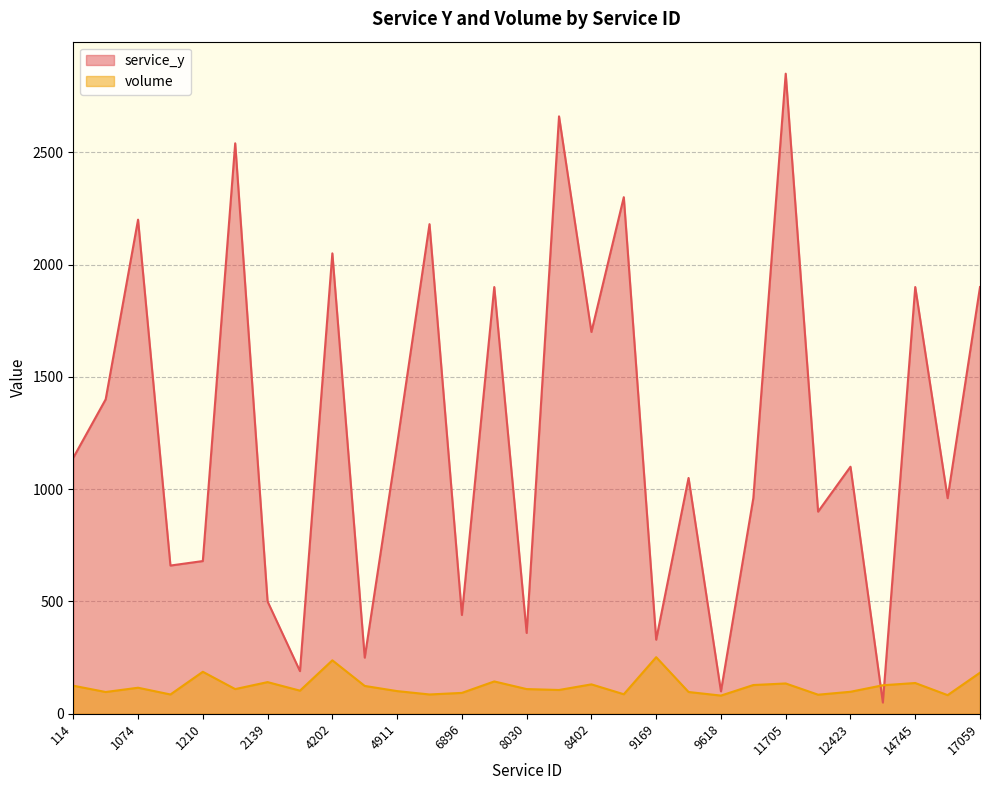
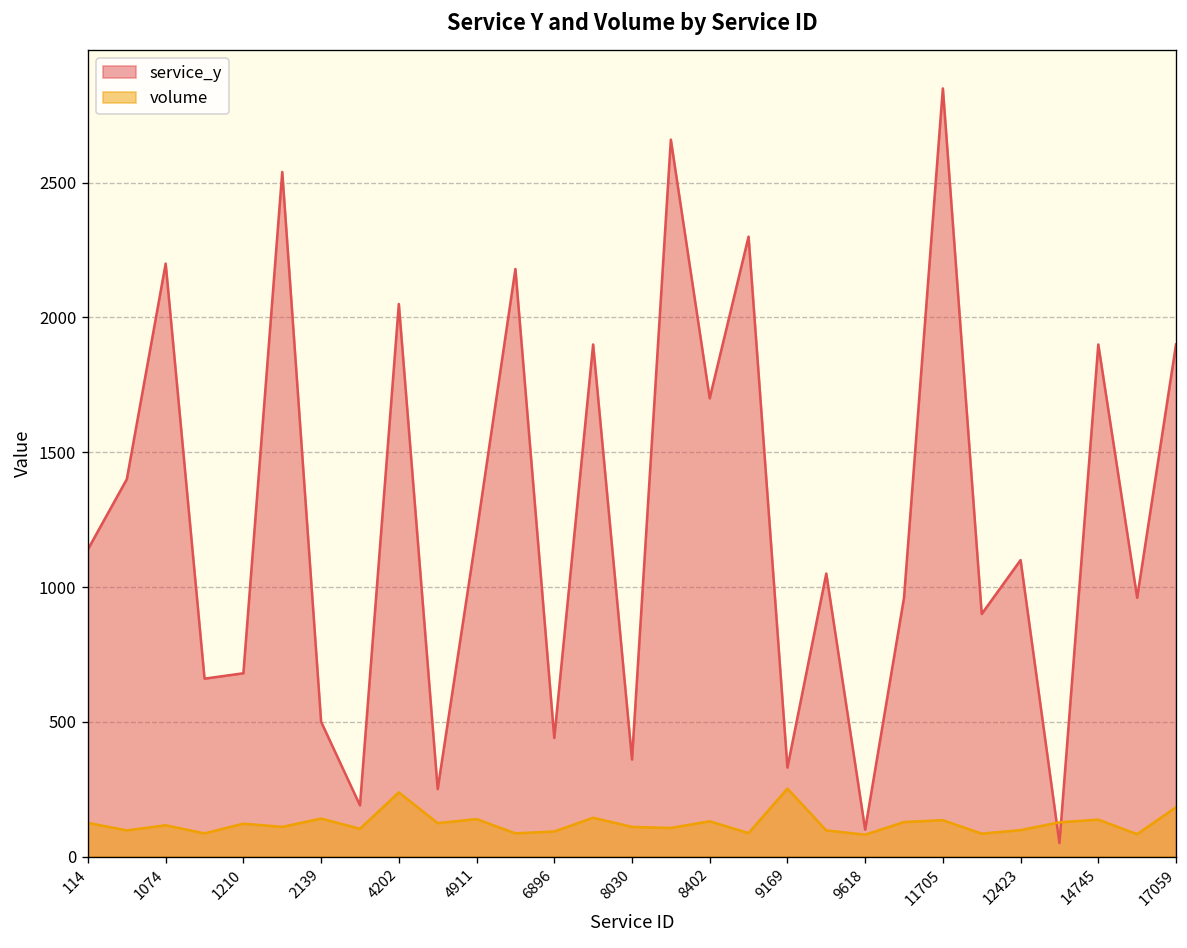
volume, 1210: 190 -> 120
volume, 4911: 100 -> 140
